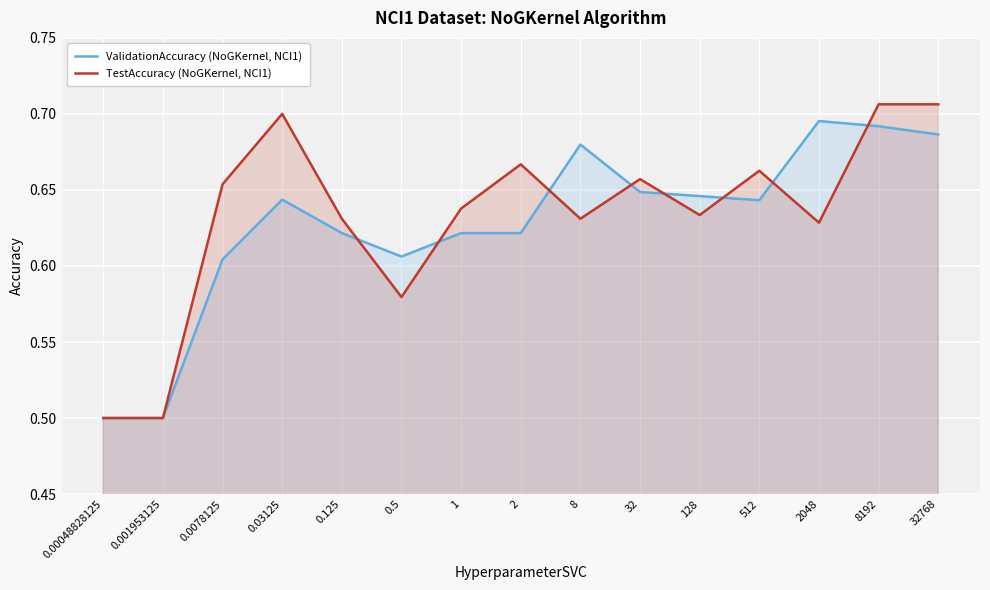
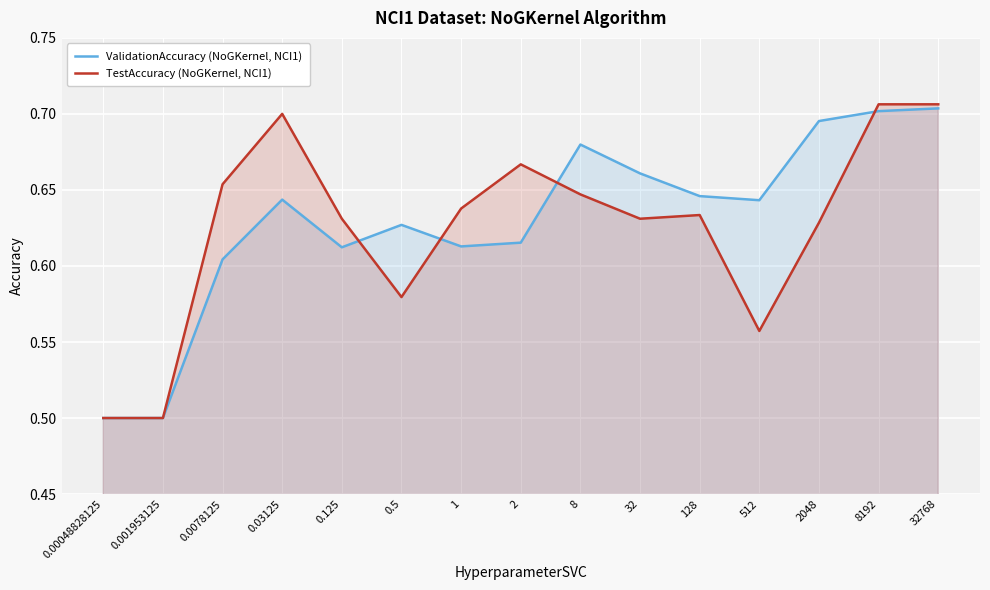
ValidationAccuracy (NoGKernel, NCI1), 0.125: 0.622 -> 0.612
ValidationAccuracy (NoGKernel, NCI1), 0.5: 0.606 -> 0.627
ValidationAccuracy (NoGKernel, NCI1), 1: 0.622 -> 0.613
ValidationAccuracy (NoGKernel, NCI1), 2: 0.622 -> 0.615
TestAccuracy (NoGKernel, NCI1), 8: 0.631 -> 0.647
ValidationAccuracy (NoGKernel, NCI1), 32: 0.649 -> 0.661
TestAccuracy (NoGKernel, NCI1), 32: 0.657 -> 0.631
TestAccuracy (NoGKernel, NCI1), 512: 0.663 -> 0.557
ValidationAccuracy (NoGKernel, NCI1), 8192: 0.692 -> 0.702
ValidationAccuracy (NoGKernel, NCI1), 32768: 0.686 -> 0.704
